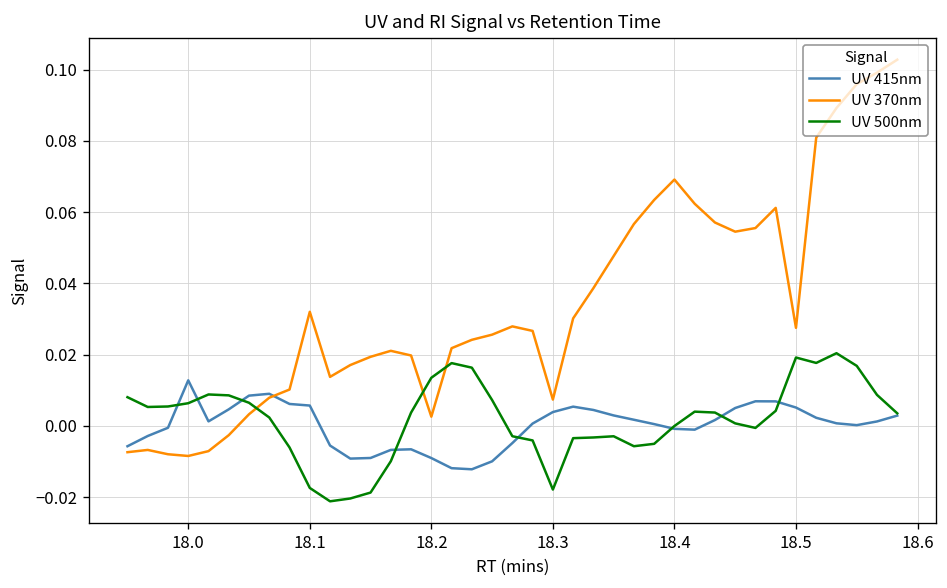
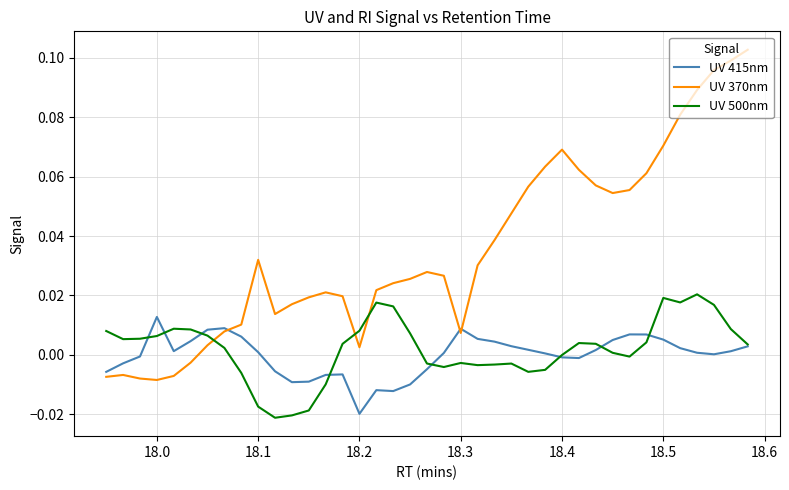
UV 415nm, 18.1: 0.006 -> 0.001
UV 415nm, 18.2: -0.009 -> -0.020
UV 500nm, 18.2: 0.013 -> 0.008
UV 415nm, 18.3: 0.004 -> 0.009
UV 500nm, 18.3: -0.018 -> -0.003
UV 370nm, 18.5: 0.028 -> 0.070
